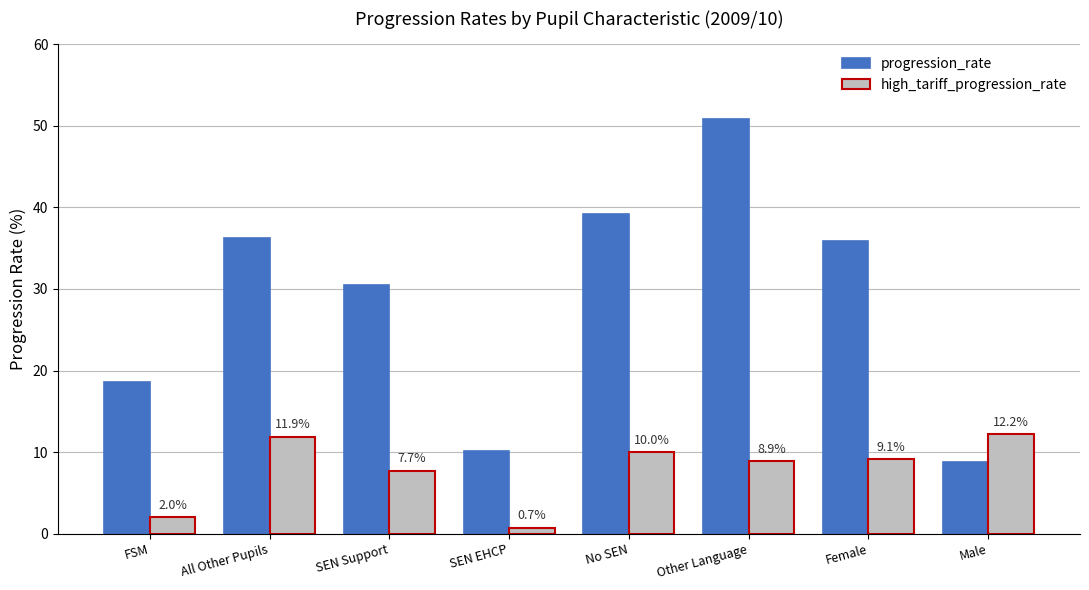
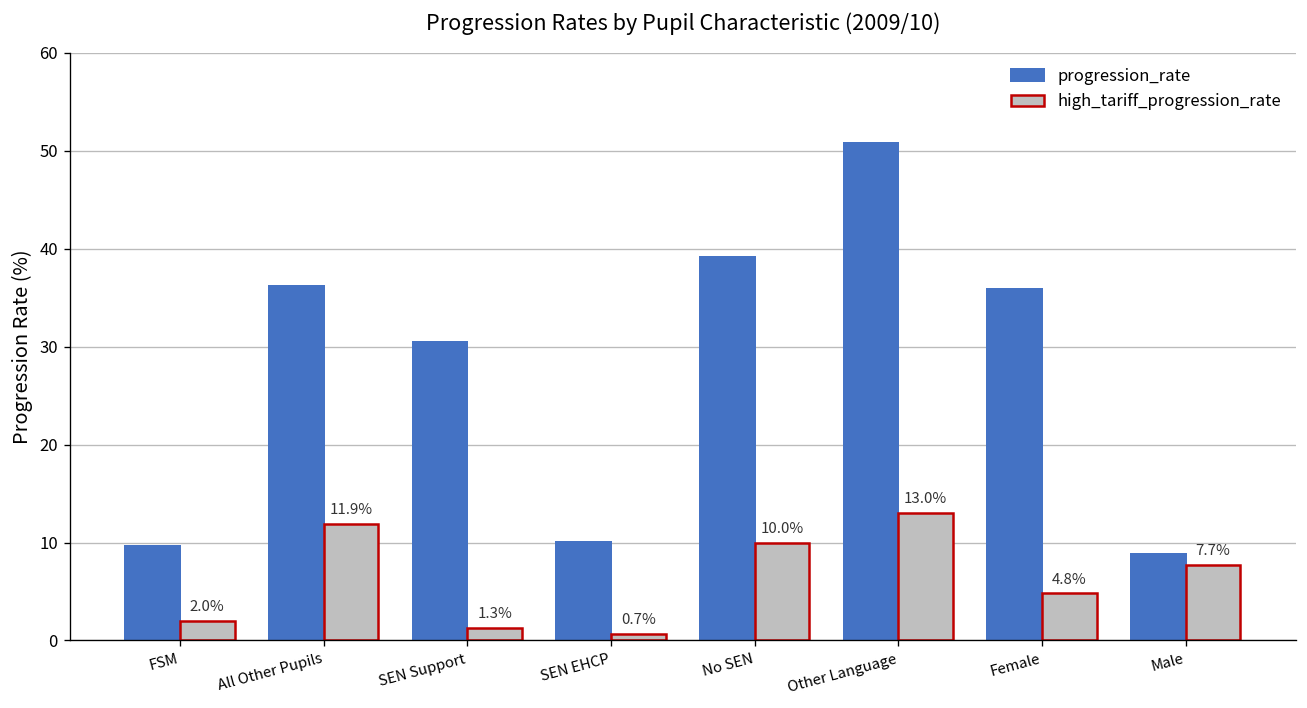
progression_rate, FSM: 19 -> 10
high_tariff_progression_rate, SEN Support: 7.7% -> 1.3%
high_tariff_progression_rate, Other Language: 8.9% -> 13.0%
high_tariff_progression_rate, Female: 9.1% -> 4.8%
high_tariff_progression_rate, Male: 12.2% -> 7.7%
